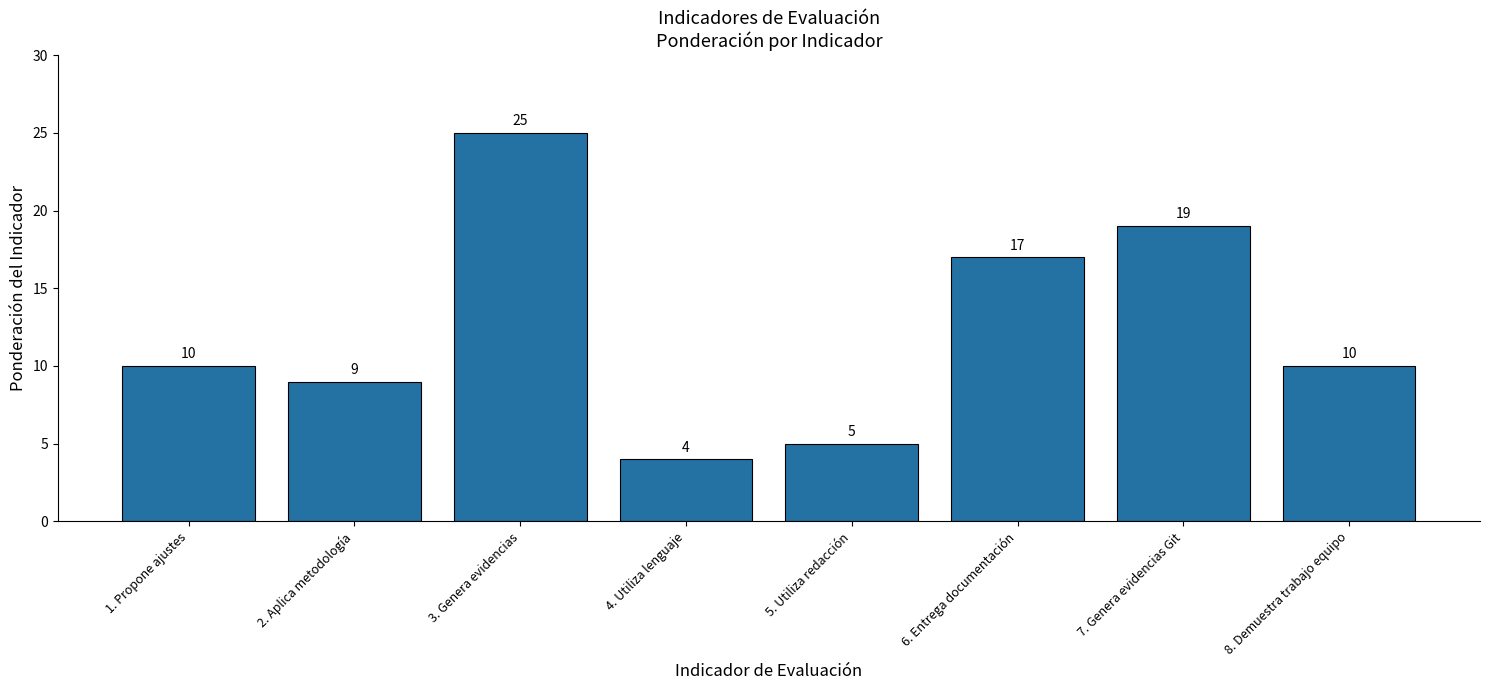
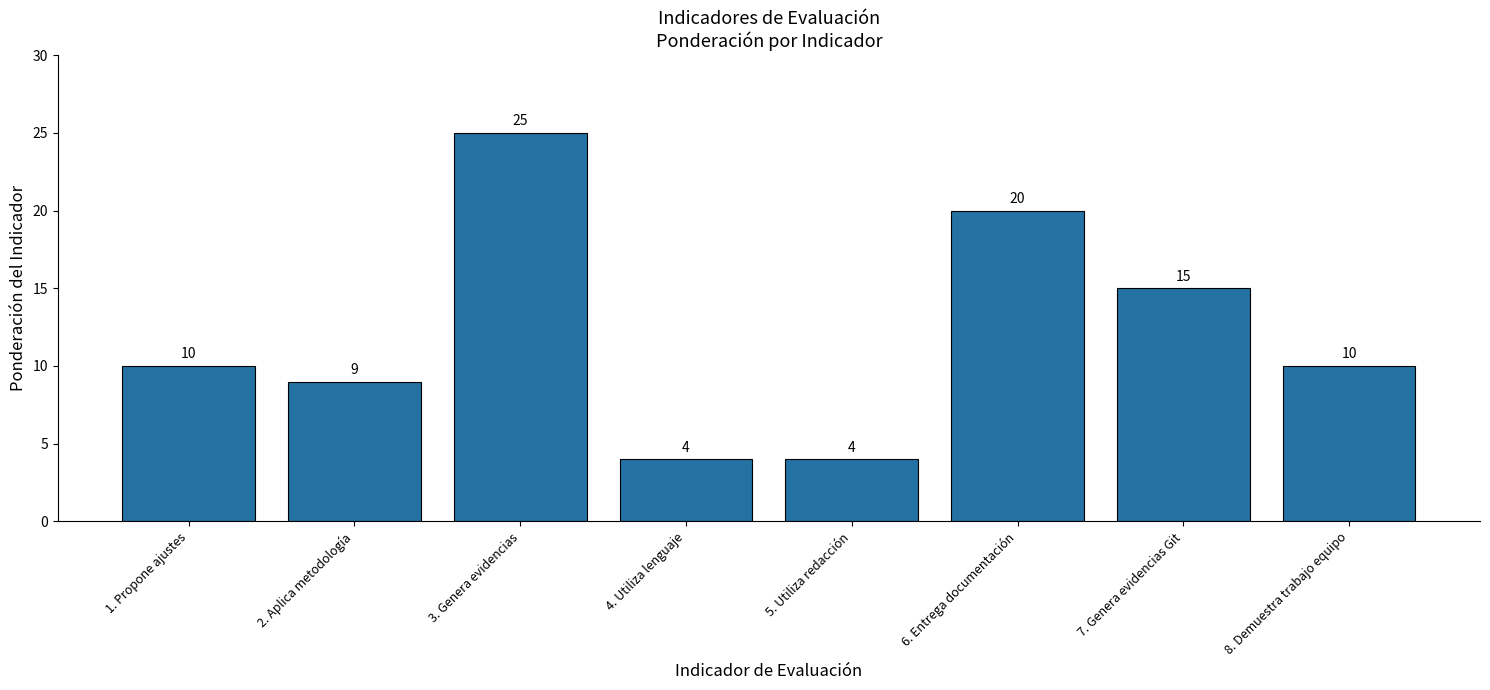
5. Utiliza redacción: 5 -> 4
6. Entrega documentación: 17 -> 20
7. Genera evidencias Git: 19 -> 15
